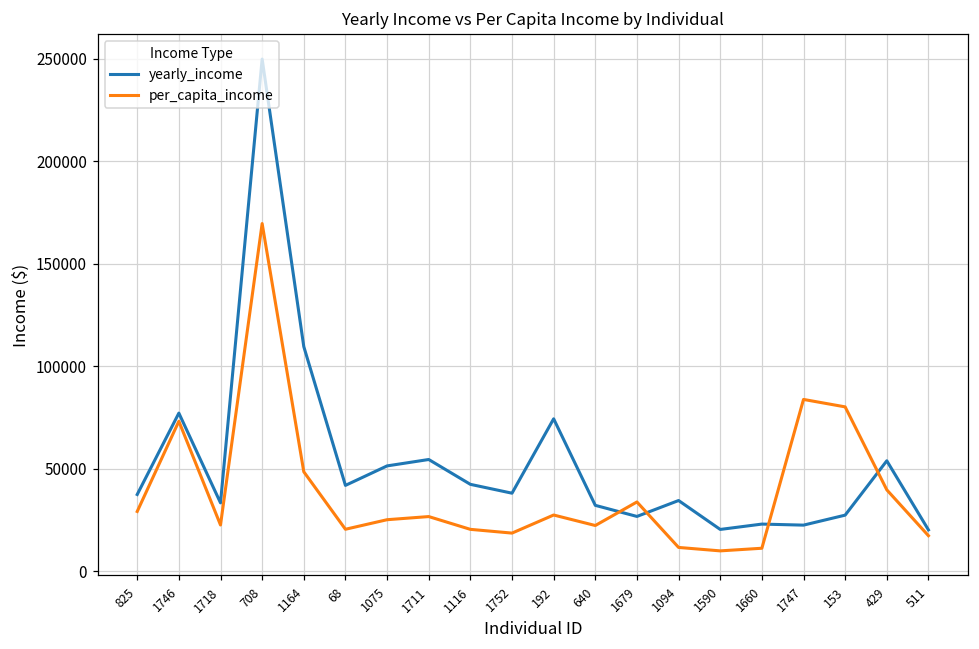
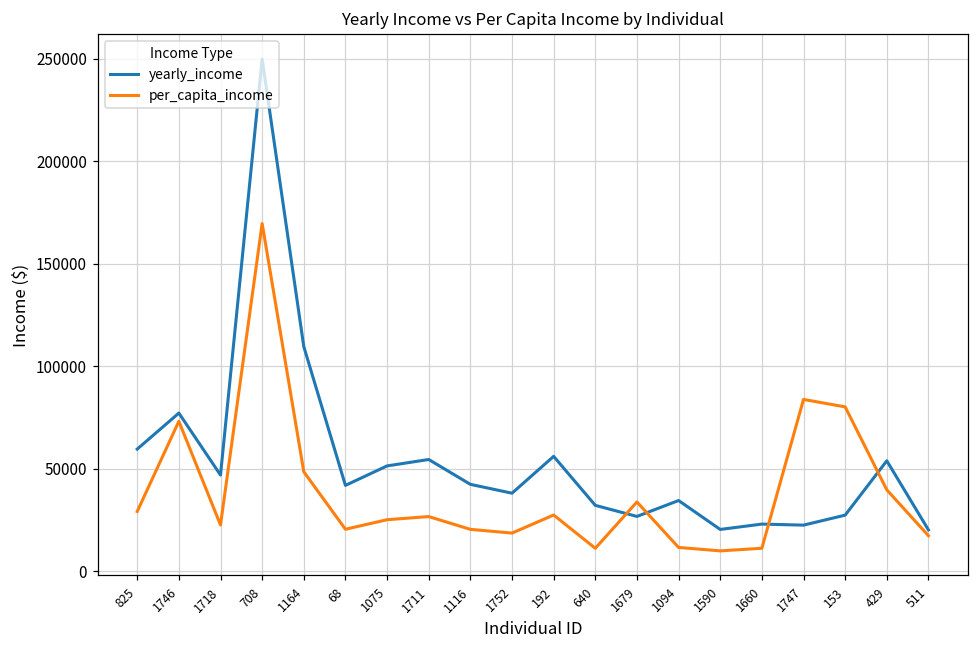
yearly_income, 825: 38000 -> 60000
yearly_income, 1718: 33000 -> 47000
yearly_income, 192: 74000 -> 56000
per_capita_income, 640: 22000 -> 11000
